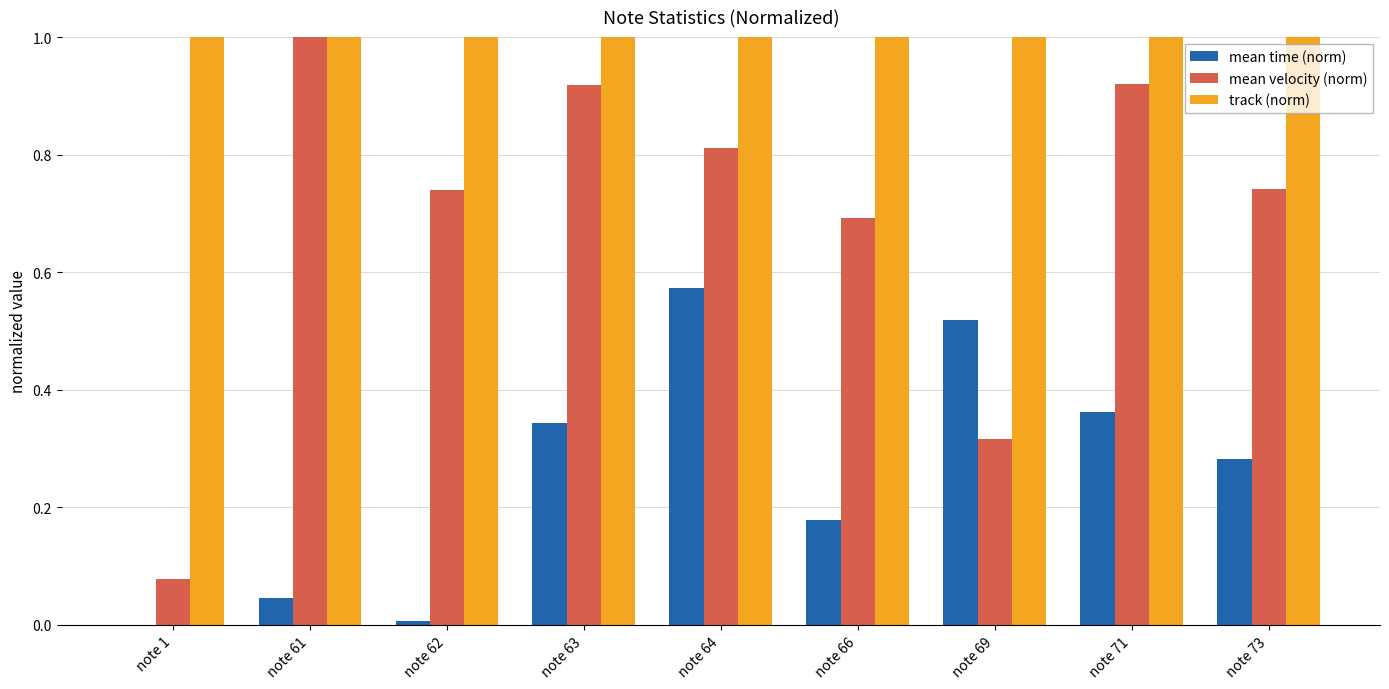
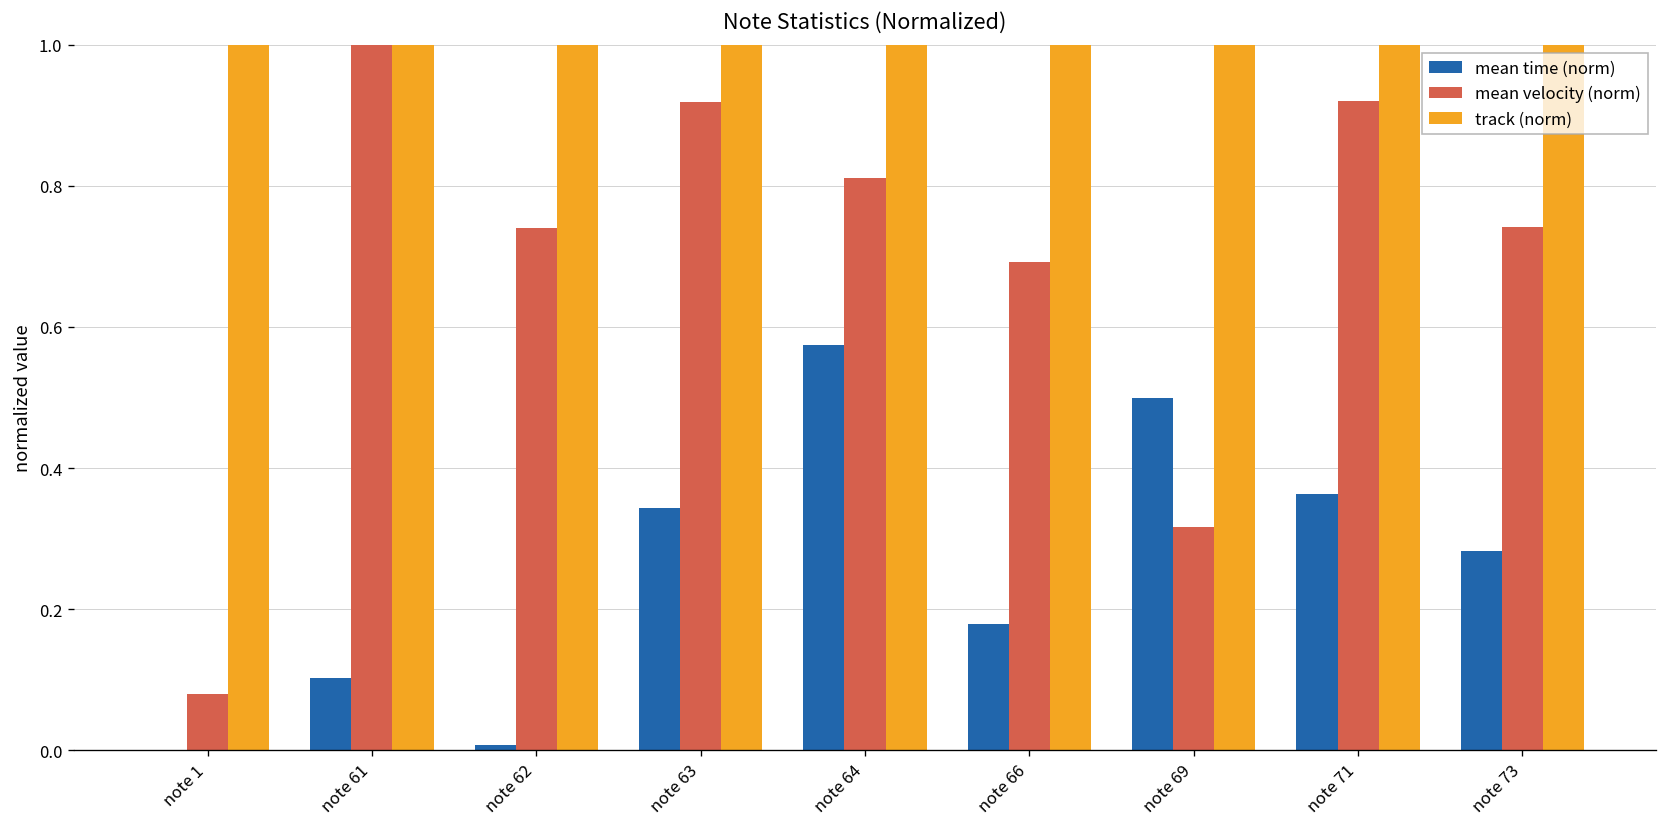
mean time (norm), note 61: 0.05 -> 0.10
mean time (norm), note 69: 0.52 -> 0.50
